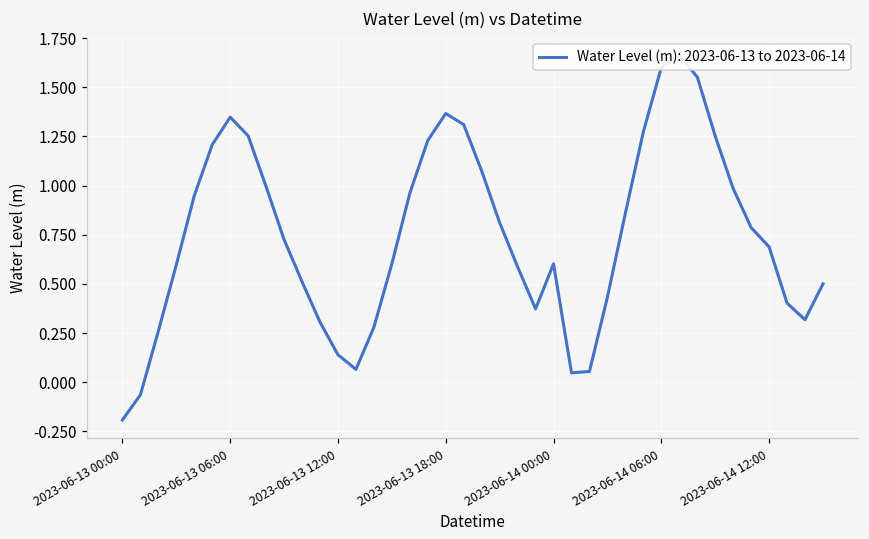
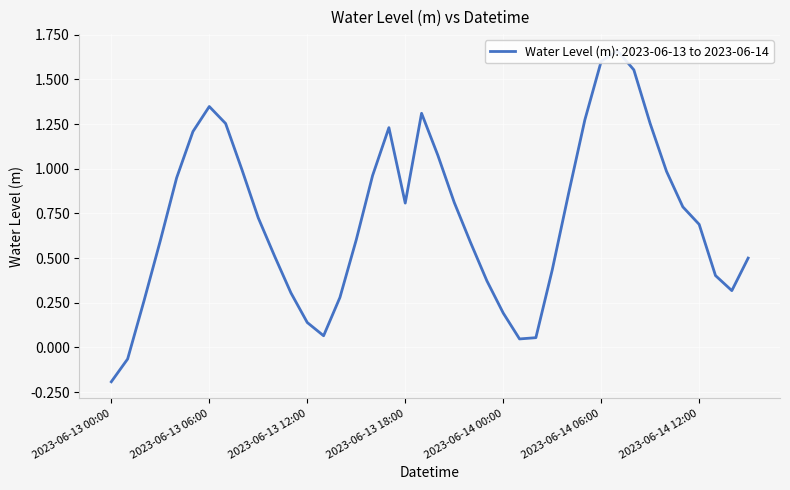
2023-06-13 18:00: 1.37 -> 0.81
2023-06-14 00:00: 0.60 -> 0.19
